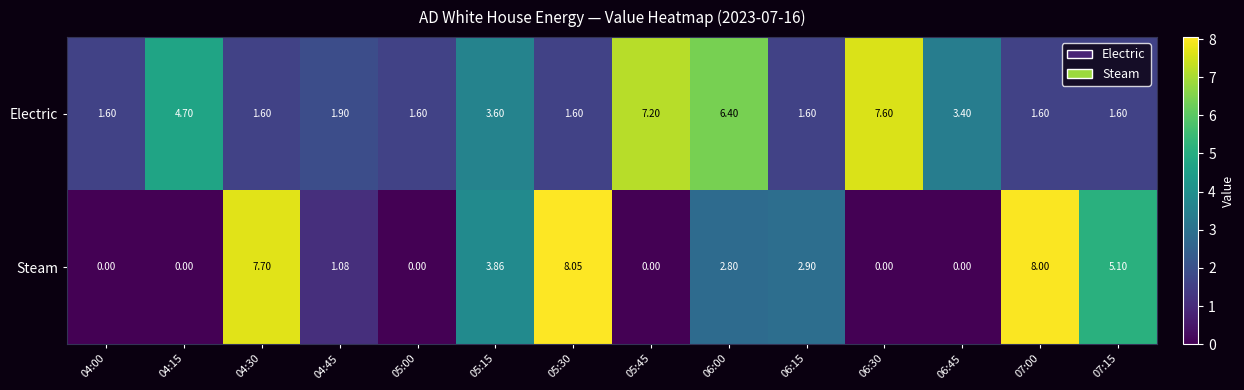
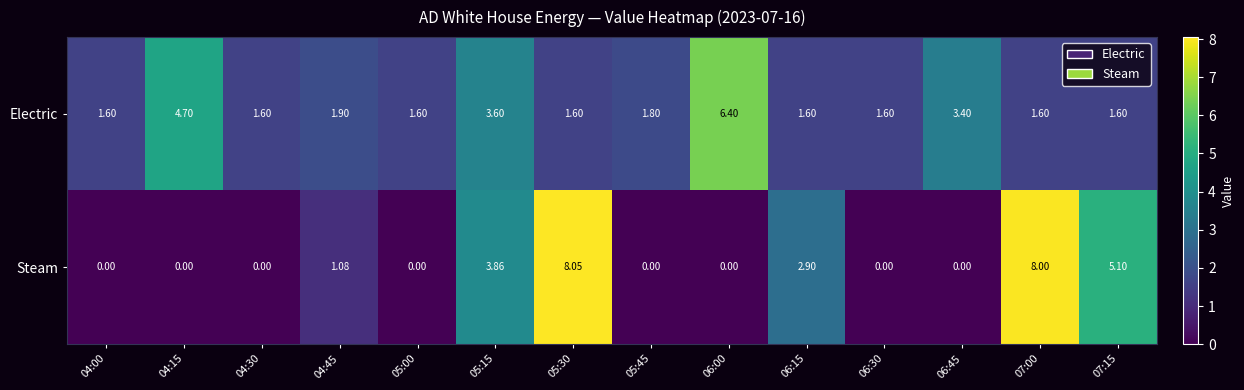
Electric, 05:45: 7.20 -> 1.80
Electric, 06:30: 7.60 -> 1.60
Steam, 04:30: 7.70 -> 0.00
Steam, 06:00: 2.80 -> 0.00
